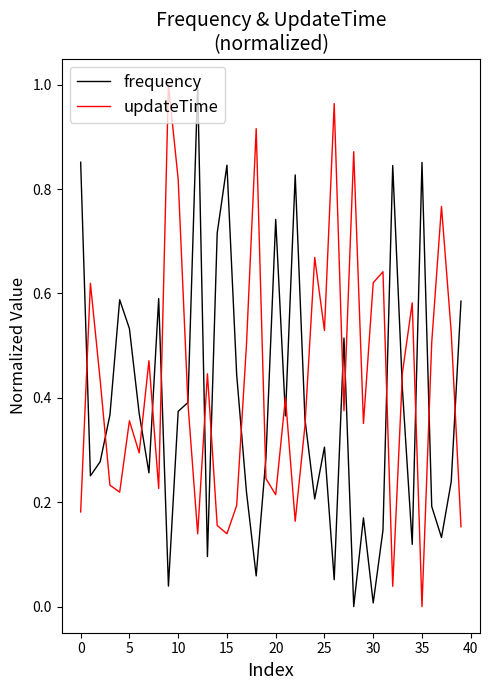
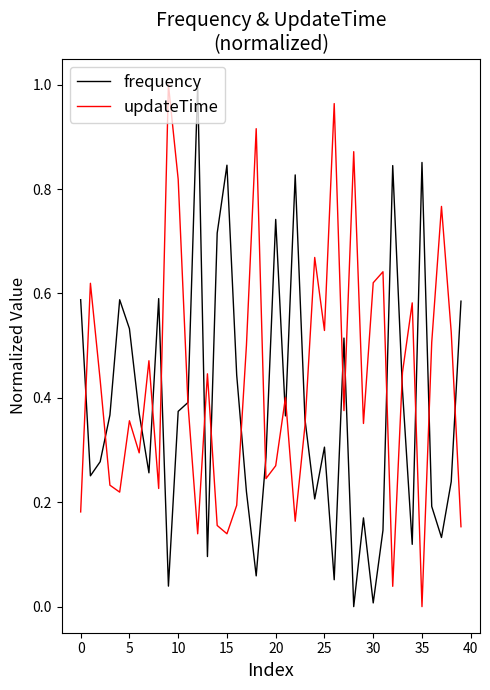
frequency, 0: 0.85 -> 0.59
updateTime, 20: 0.21 -> 0.27
